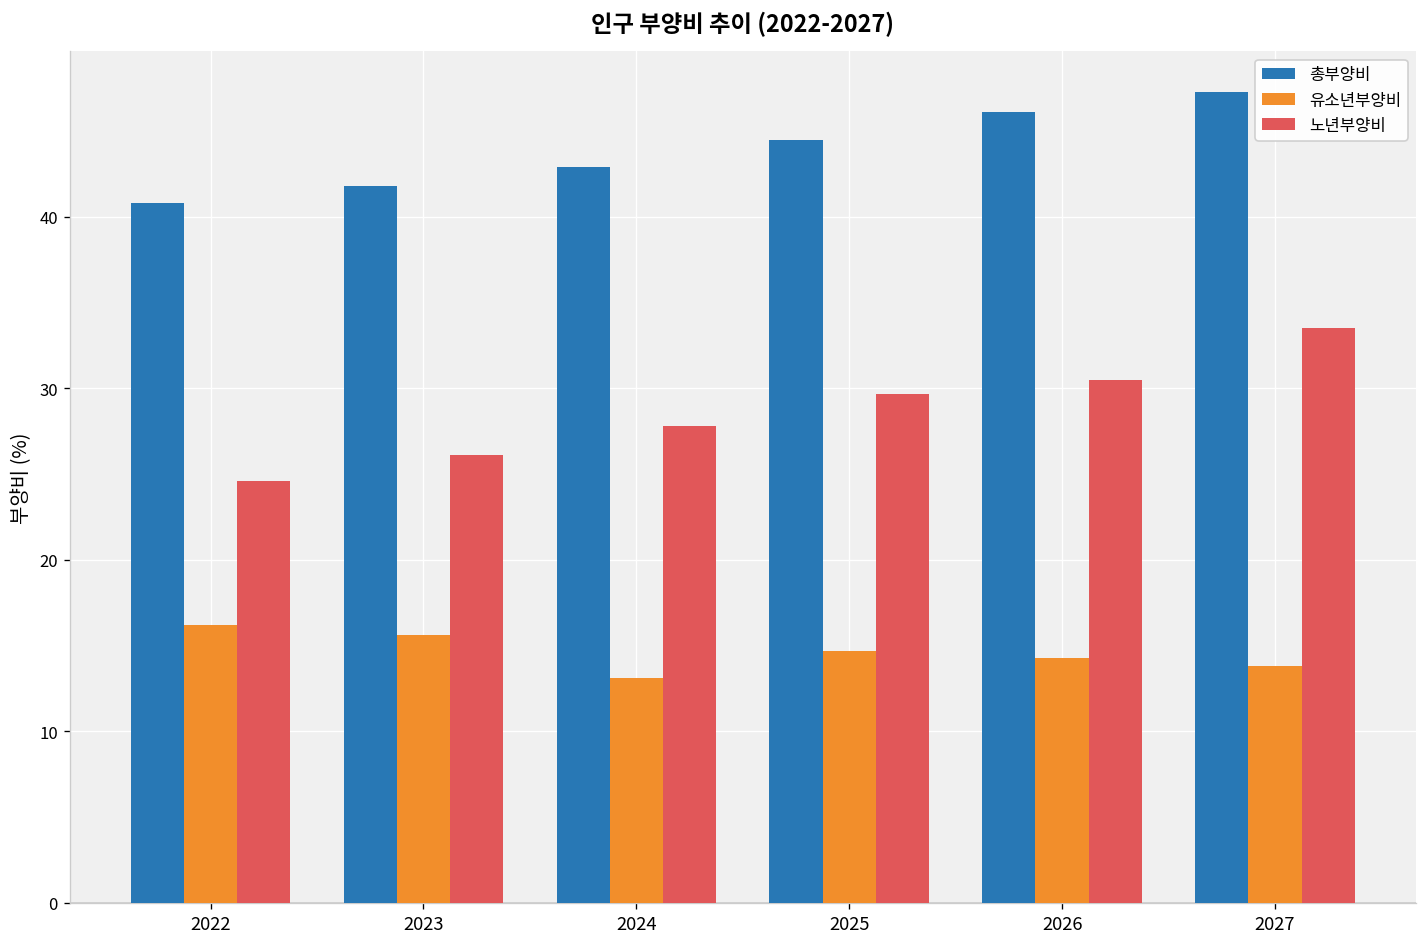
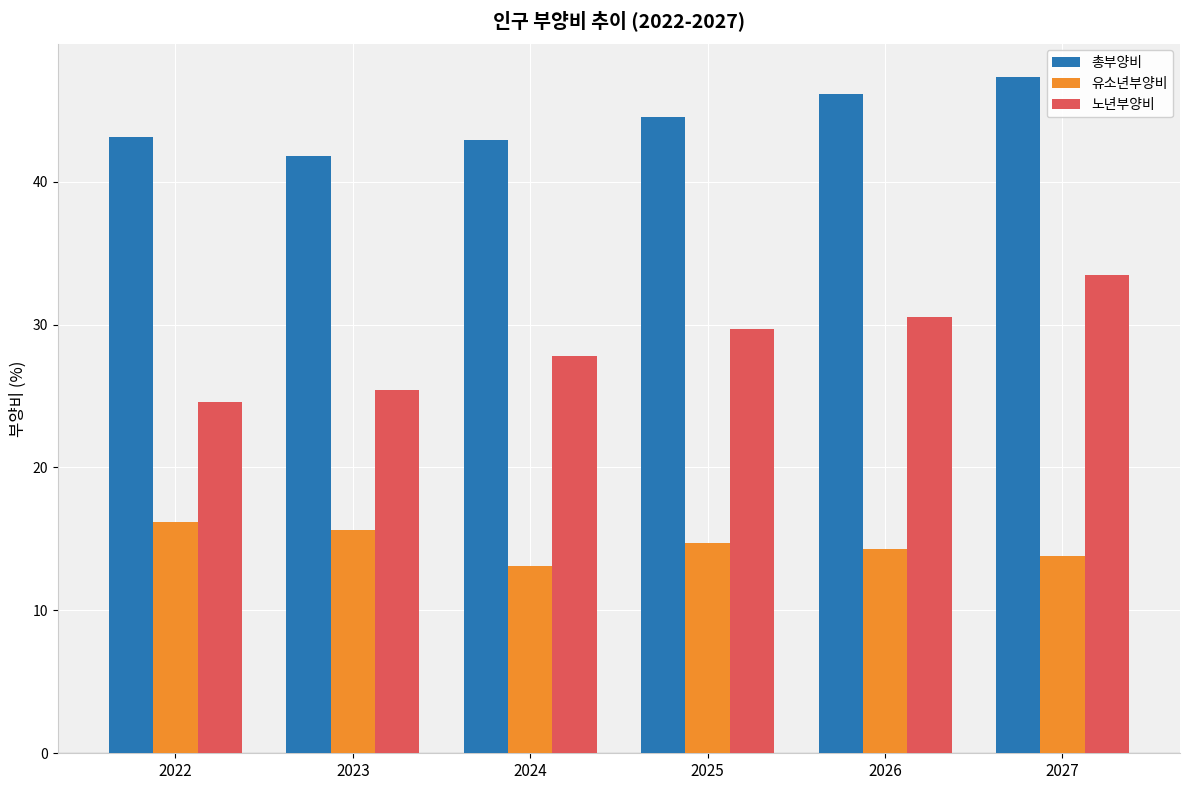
총부양비, 2022: 40.8 -> 43.1
노년부양비, 2023: 26.1 -> 25.4
